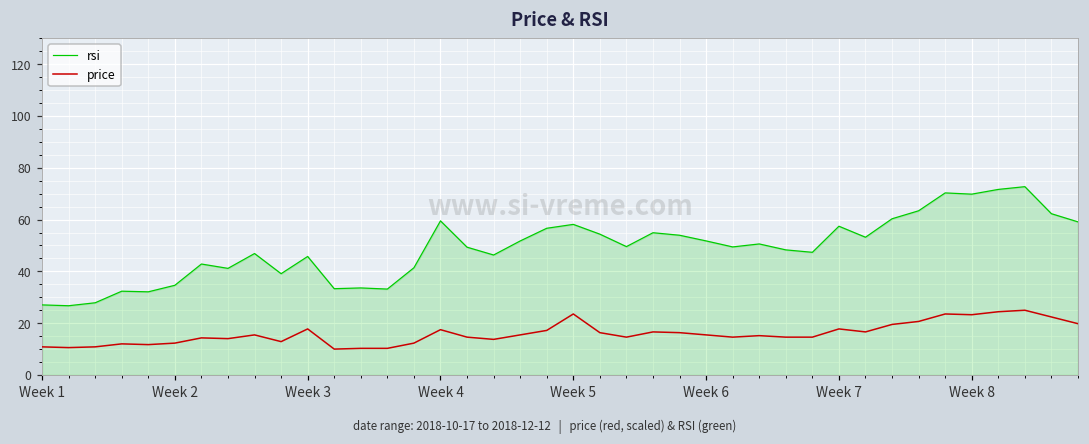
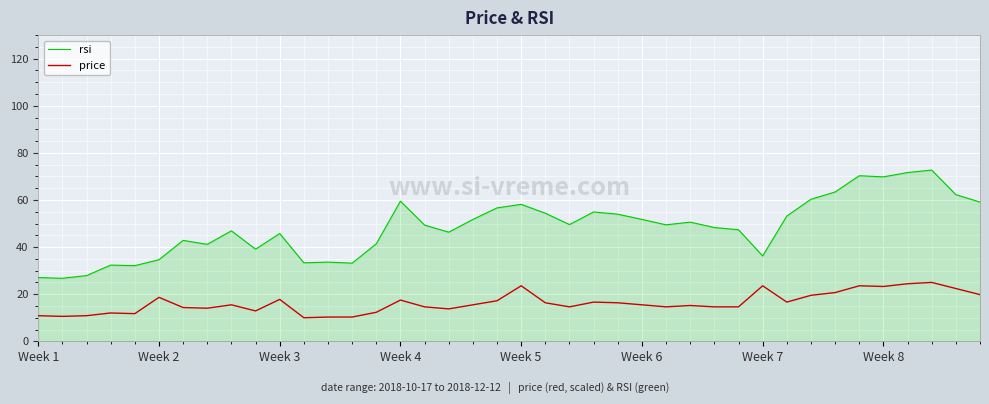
price, Week 2: 12 -> 19
rsi, Week 7: 57 -> 36
price, Week 7: 18 -> 24
